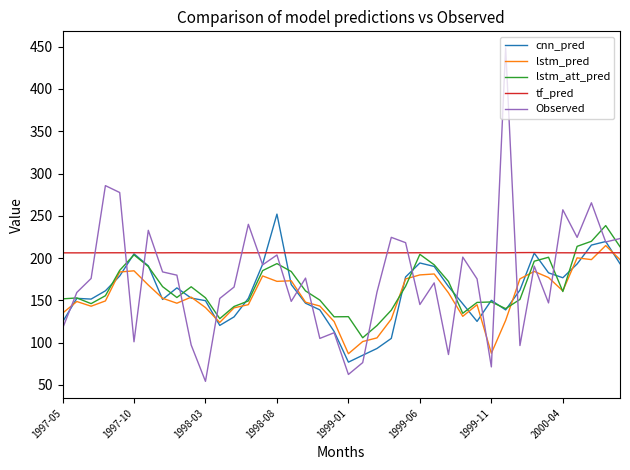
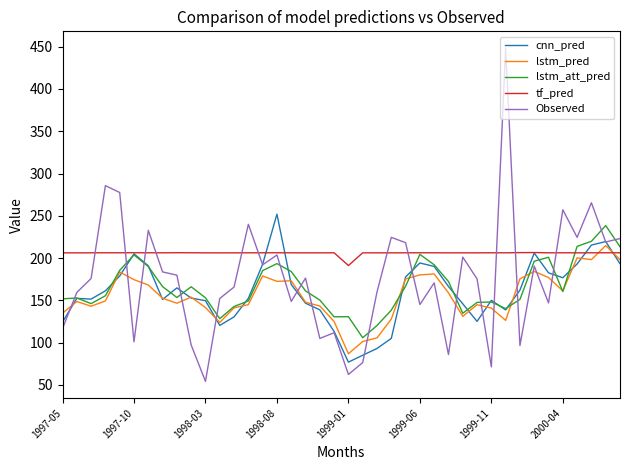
lstm_pred, 1997-10: 180 -> 170
tf_pred, 1999-01: 210 -> 190
lstm_pred, 1999-11: 90 -> 140
